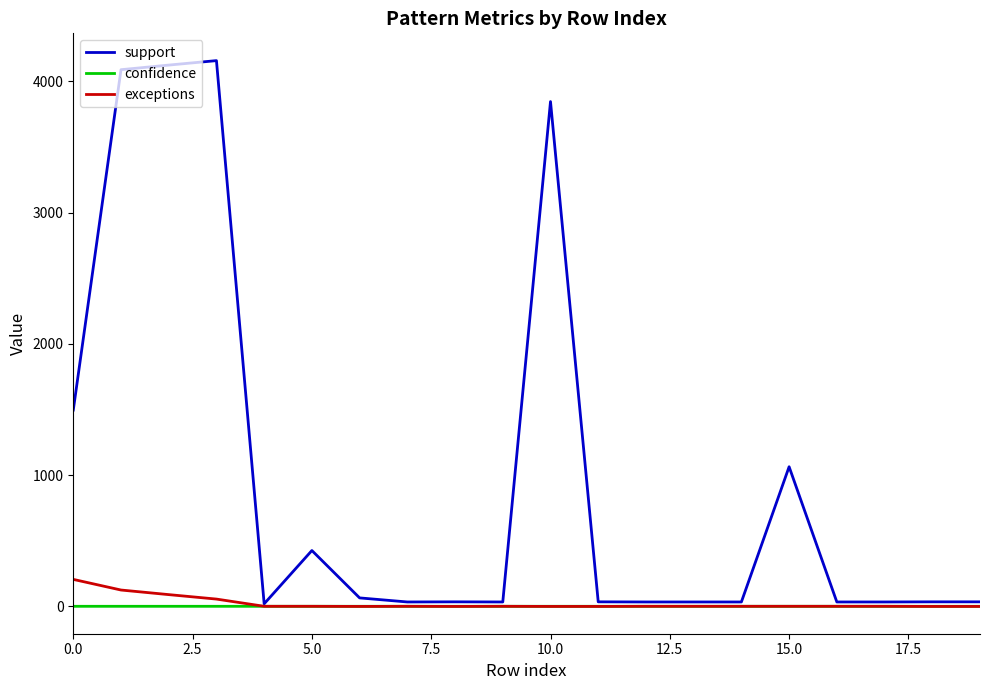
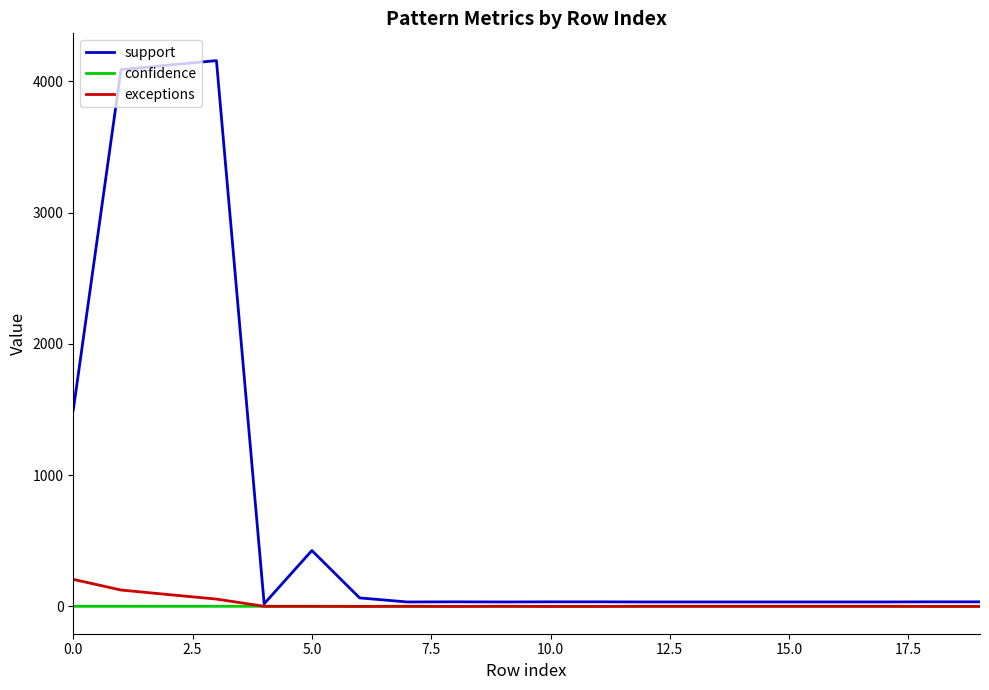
support, 10.0: 3850 -> 40
support, 15.0: 1060 -> 30
